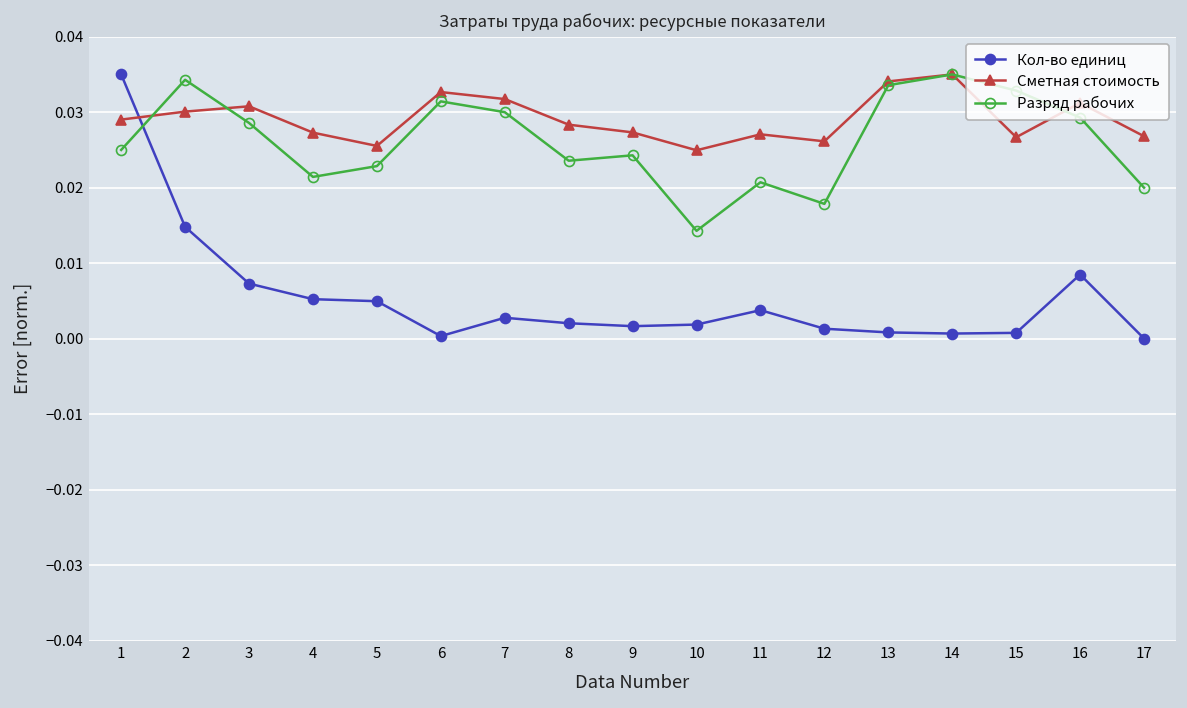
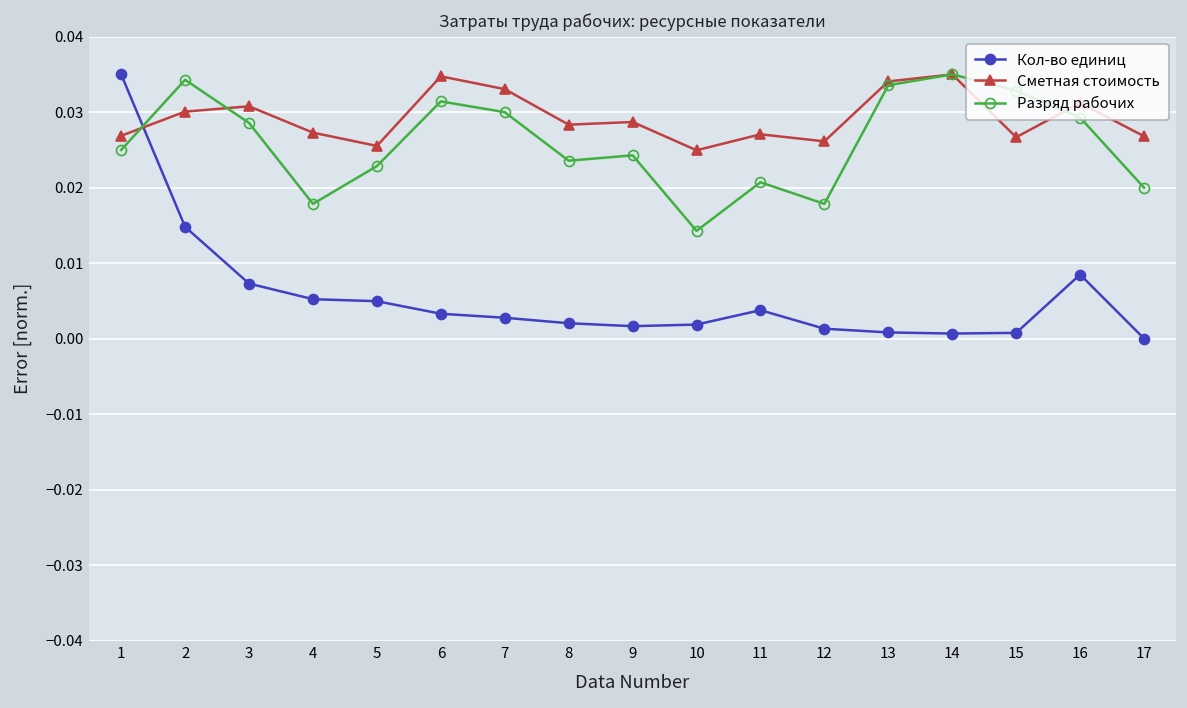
Сметная стоимость, 1: 0.029 -> 0.027
Разряд рабочих, 4: 0.021 -> 0.018
Кол-во единиц, 6: 0.000 -> 0.003
Сметная стоимость, 6: 0.033 -> 0.035
Сметная стоимость, 7: 0.032 -> 0.033
Сметная стоимость, 9: 0.027 -> 0.029
